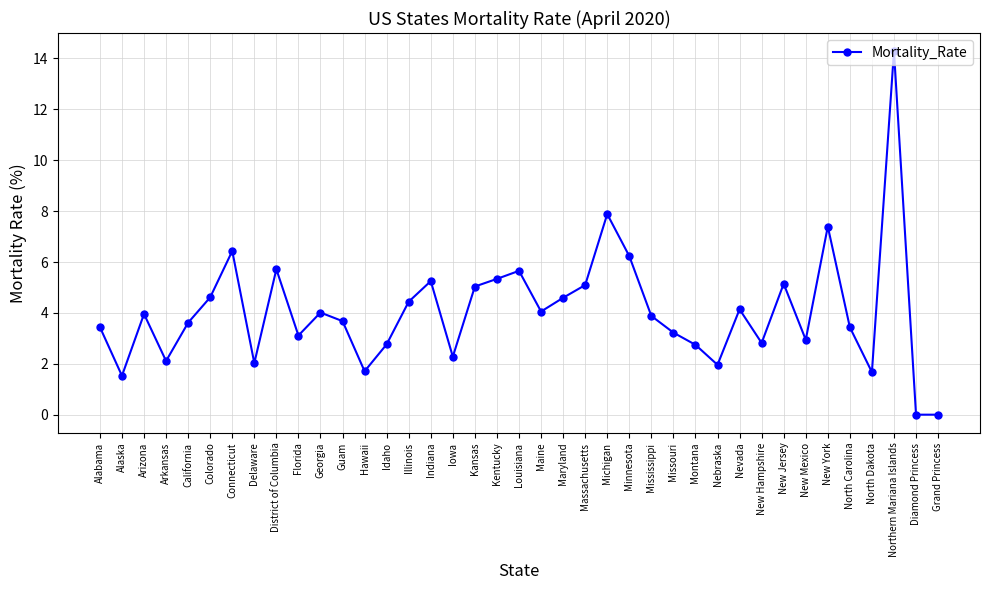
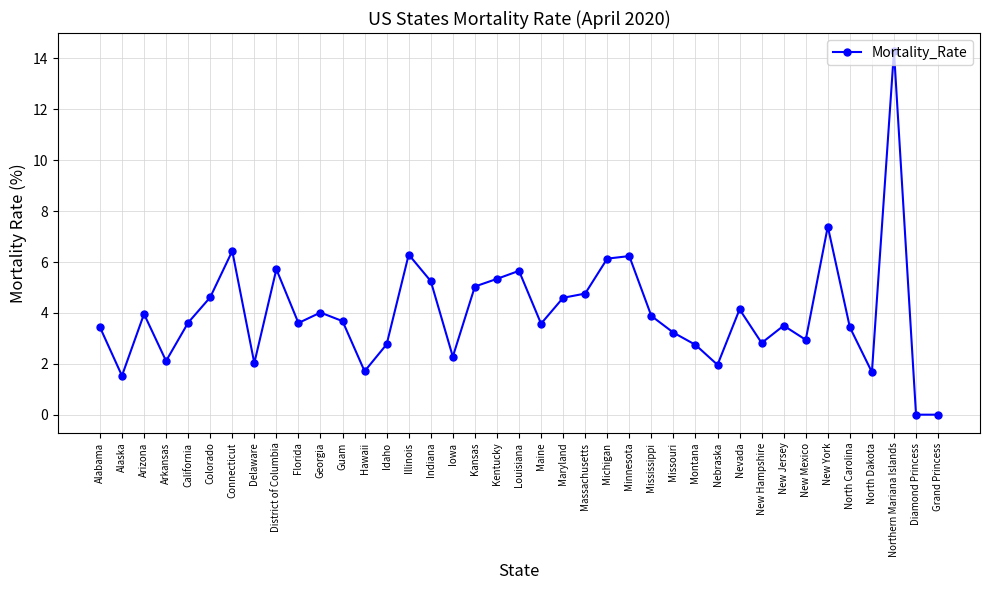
Florida: 3.1 -> 3.6
Illinois: 4.4 -> 6.3
Maine: 4.1 -> 3.6
Massachusetts: 5.1 -> 4.8
Michigan: 7.9 -> 6.1
New Jersey: 5.1 -> 3.5
